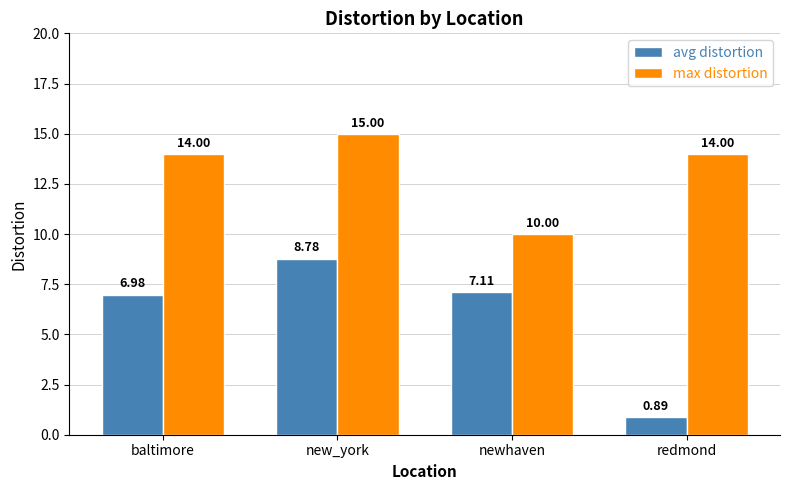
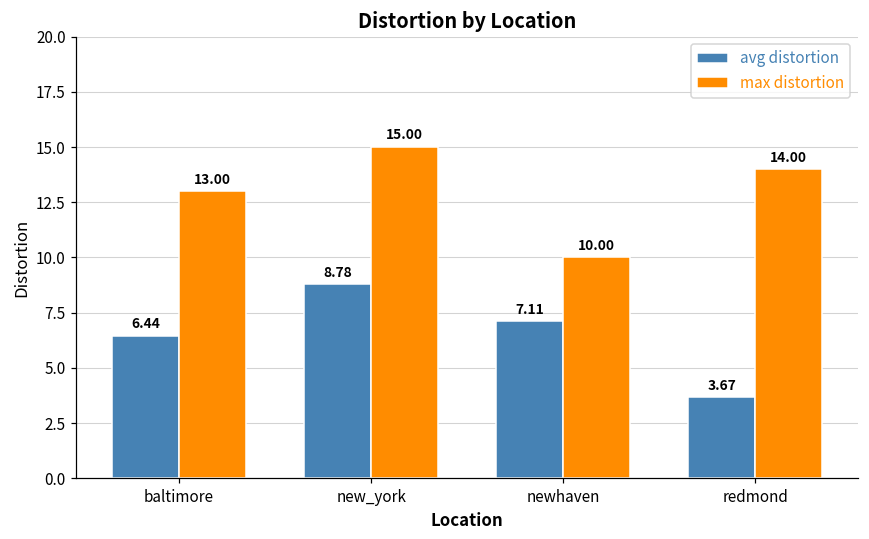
avg distortion, baltimore: 6.98 -> 6.44
max distortion, baltimore: 14.00 -> 13.00
avg distortion, redmond: 0.89 -> 3.67
